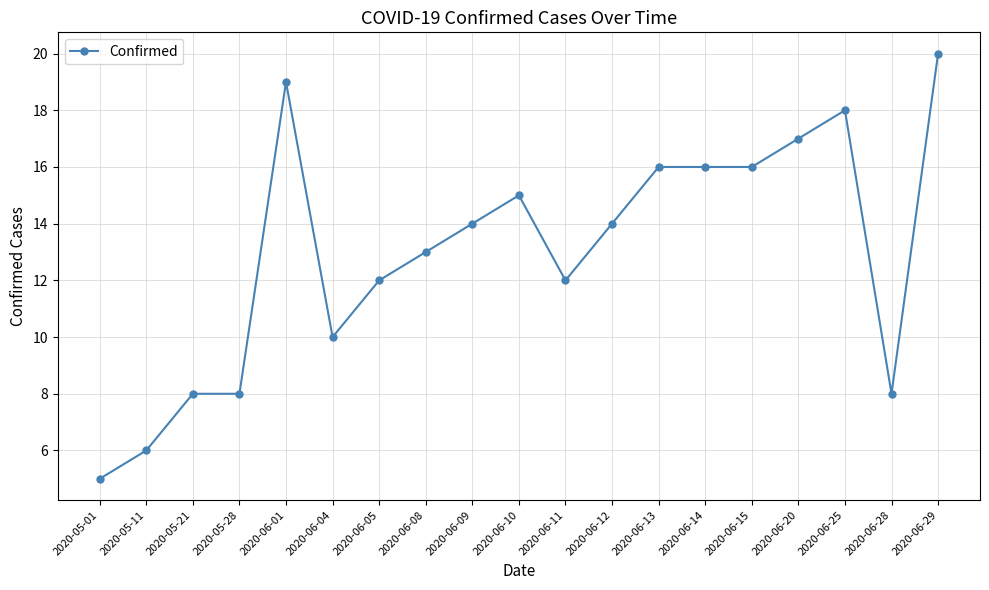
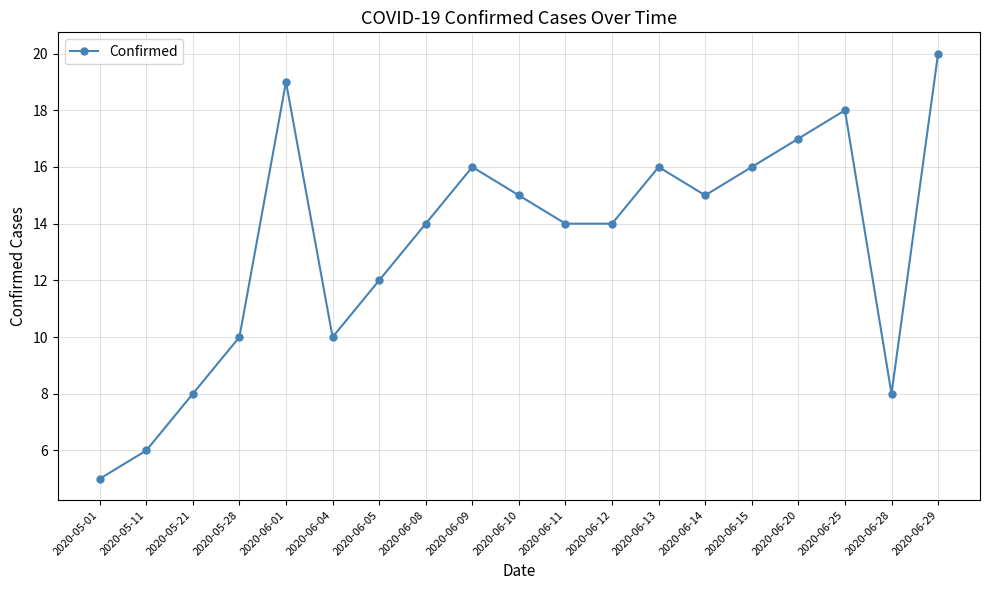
2020-05-28: 8 -> 10
2020-06-08: 13 -> 14
2020-06-09: 14 -> 16
2020-06-11: 12 -> 14
2020-06-14: 16 -> 15
